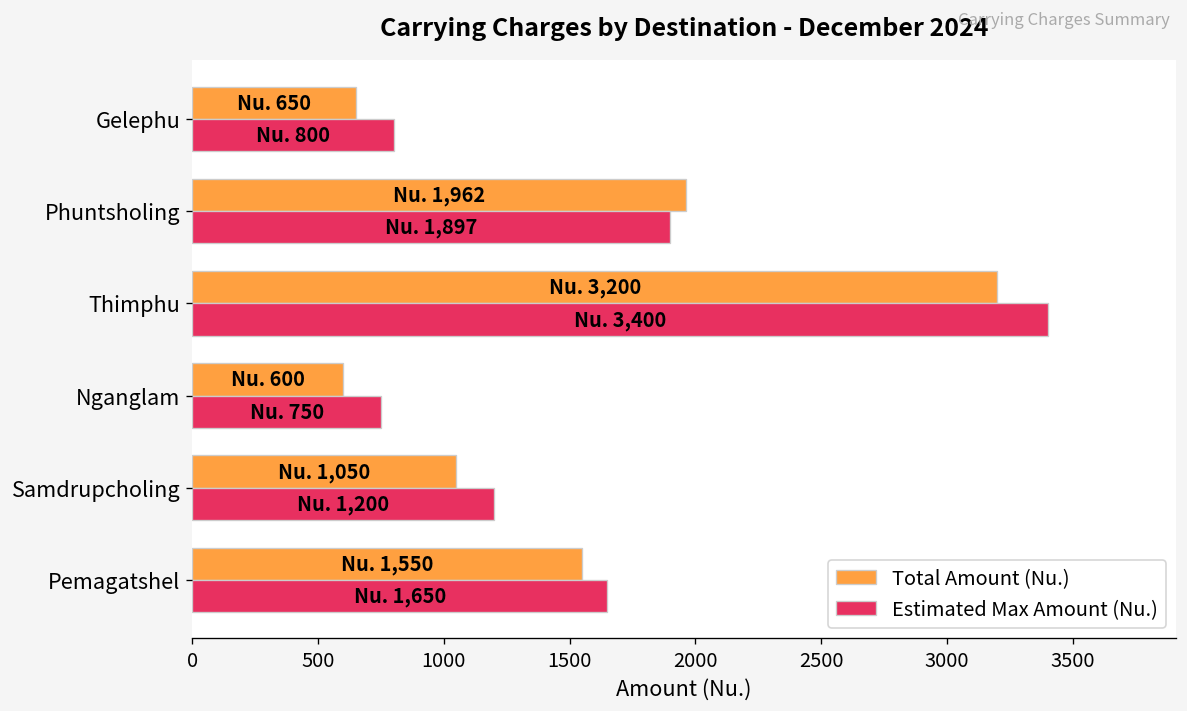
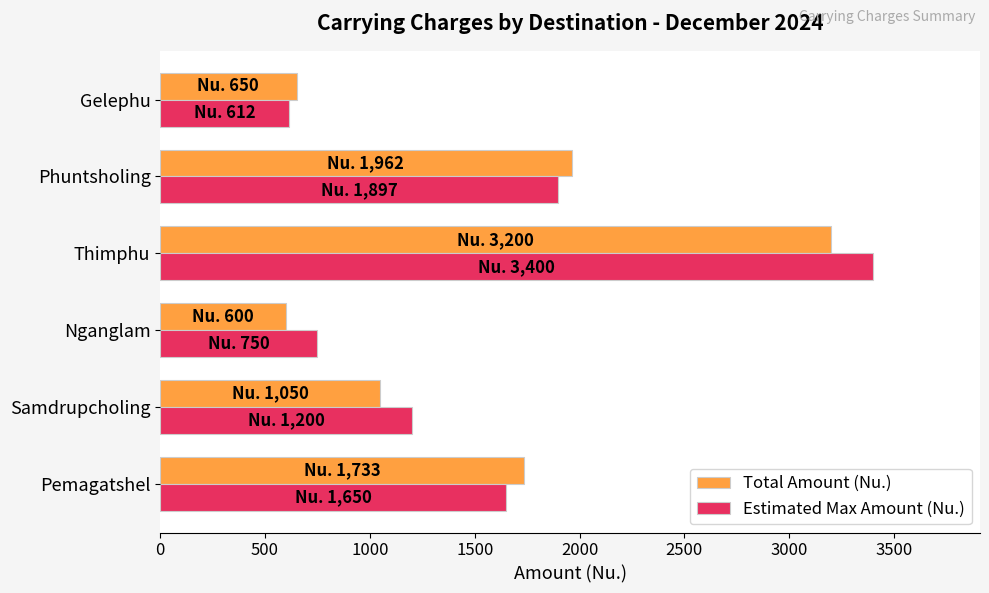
Estimated Max Amount (Nu.), Gelephu: 800 -> 612
Total Amount (Nu.), Pemagatshel: 1,550 -> 1,733
